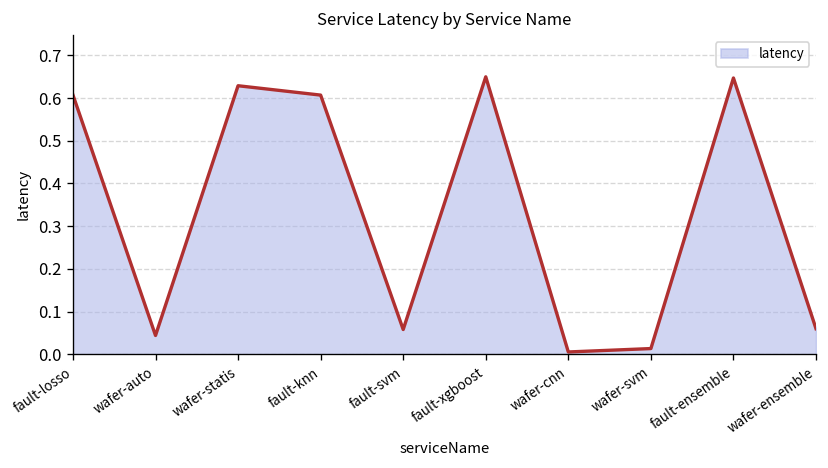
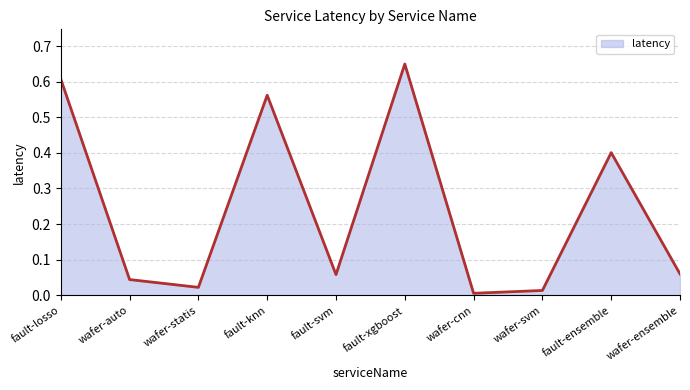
wafer-statis: 0.63 -> 0.02
fault-knn: 0.61 -> 0.56
fault-ensemble: 0.65 -> 0.40
